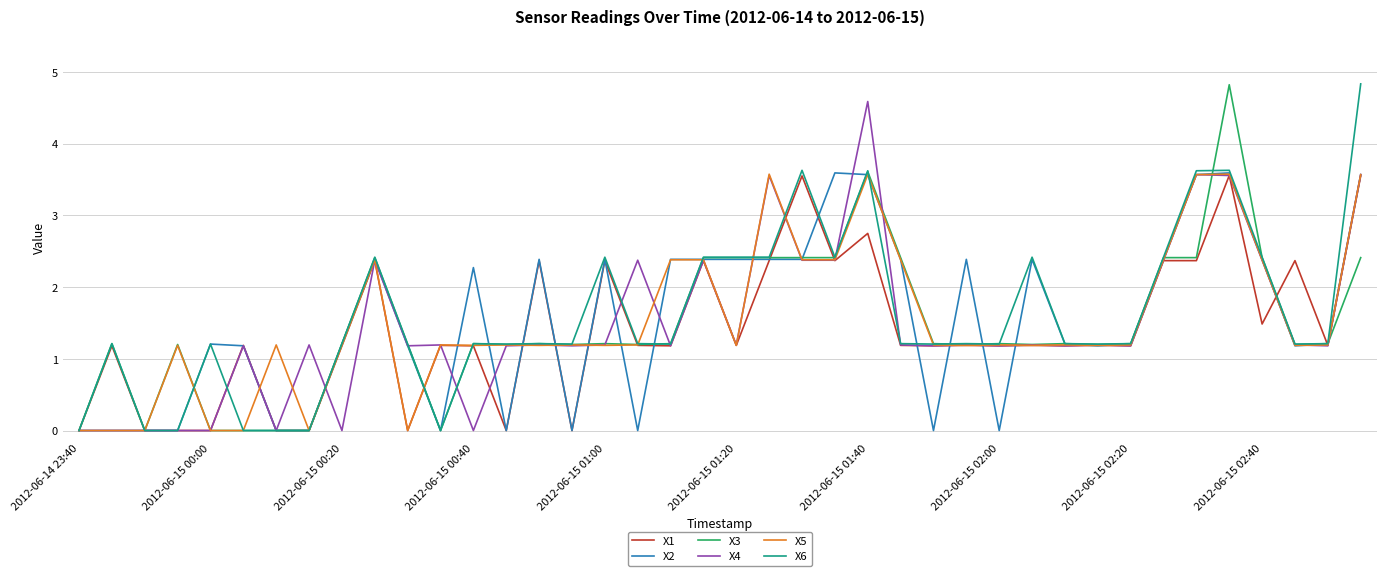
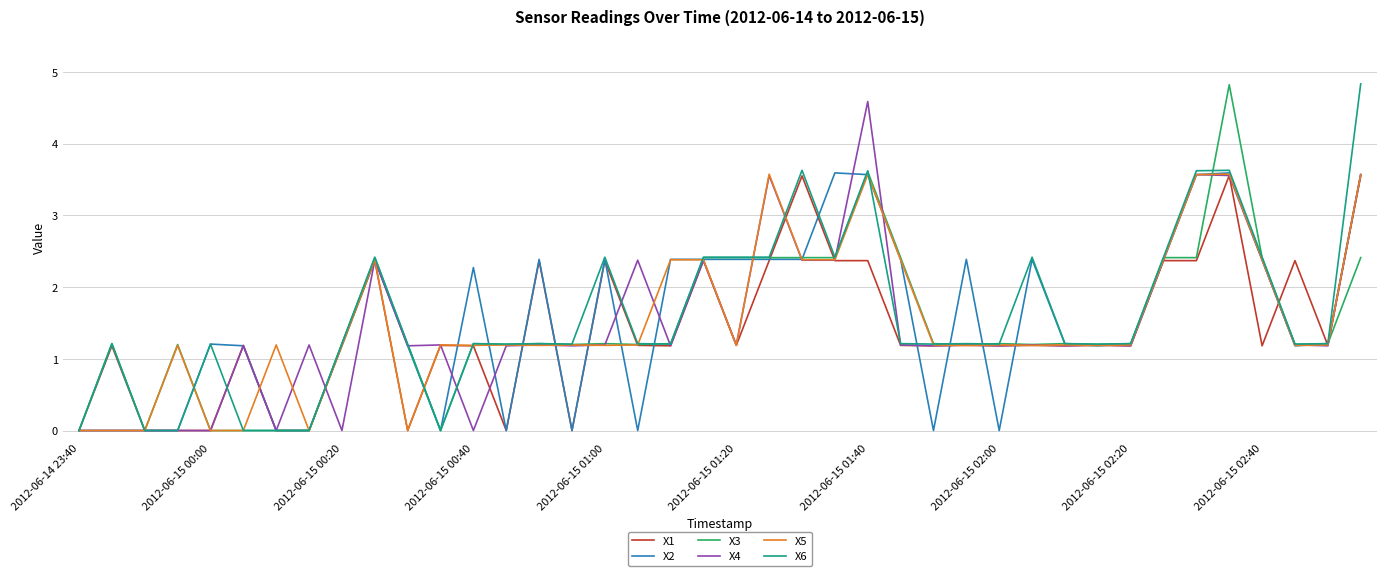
X1, 2012-06-15 01:40: 2.8 -> 2.4
X1, 2012-06-15 02:40: 1.5 -> 1.2
